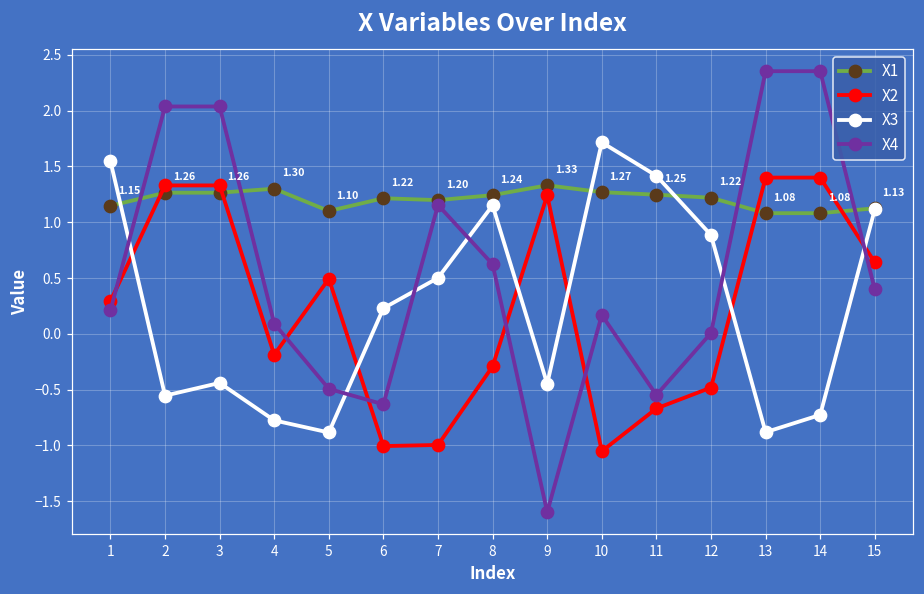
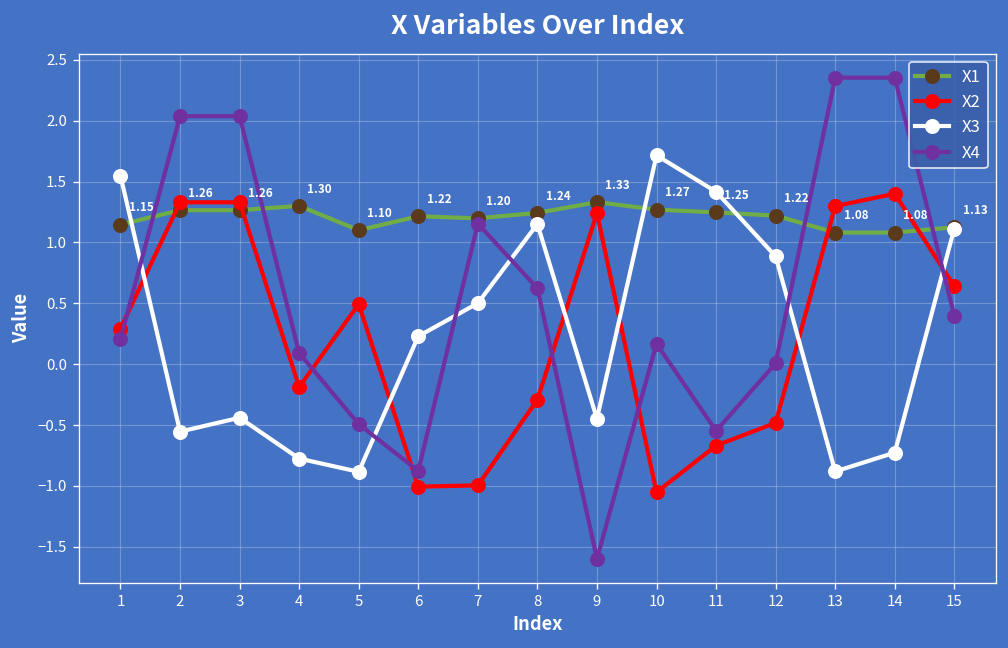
X4, 6: -0.63 -> -0.88
X2, 13: 1.40 -> 1.30
